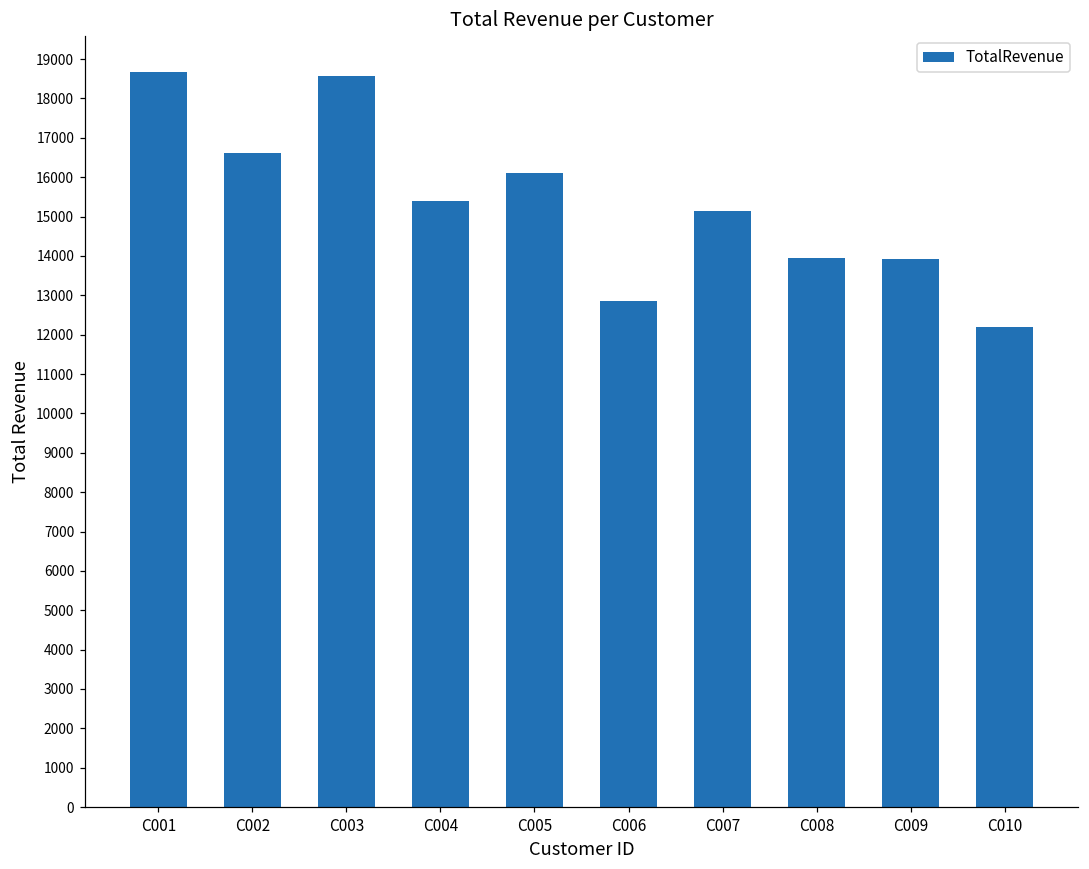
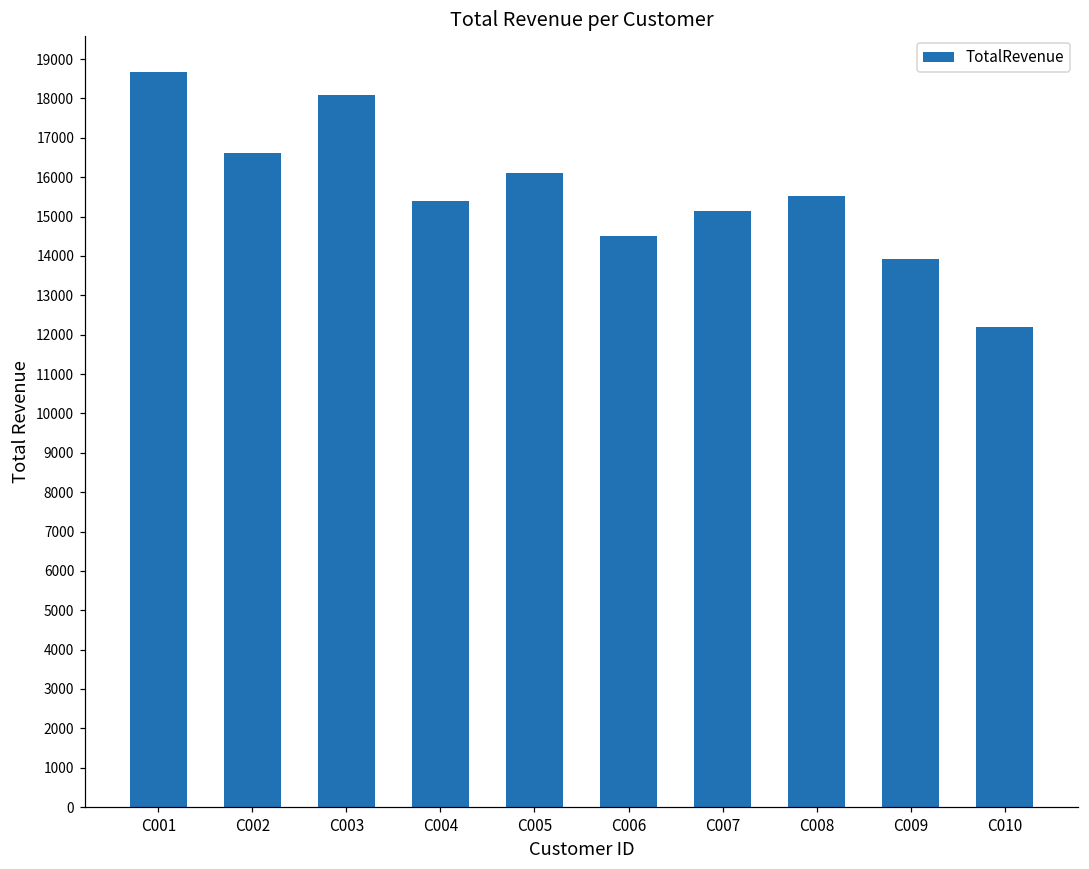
C003: 18600 -> 18100
C006: 12900 -> 14500
C008: 13900 -> 15500
